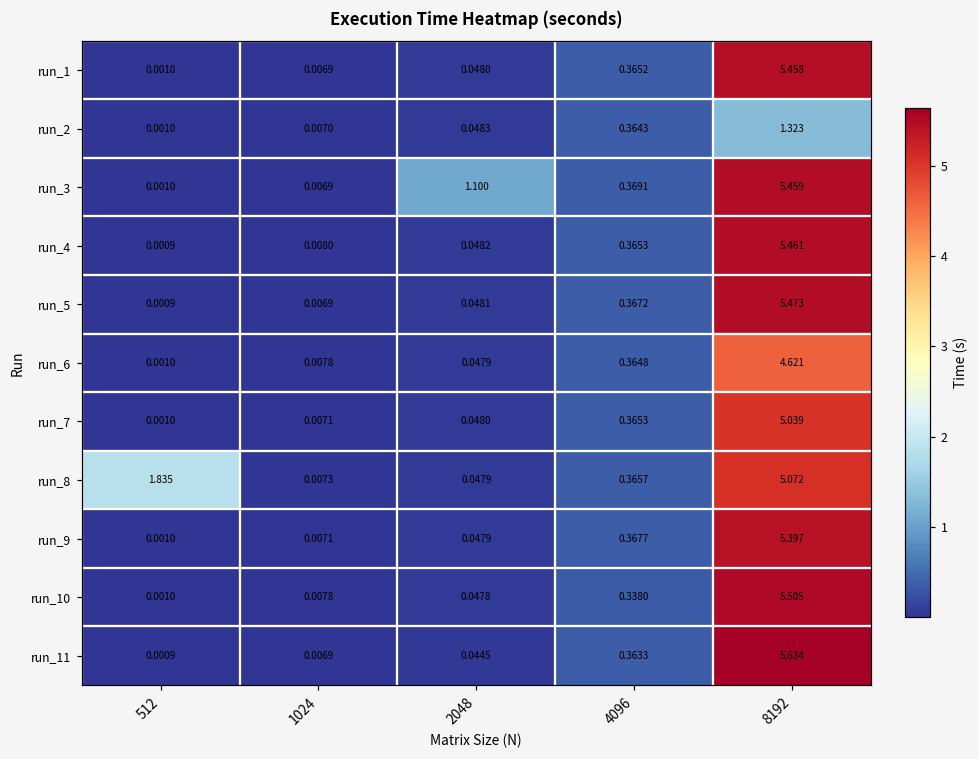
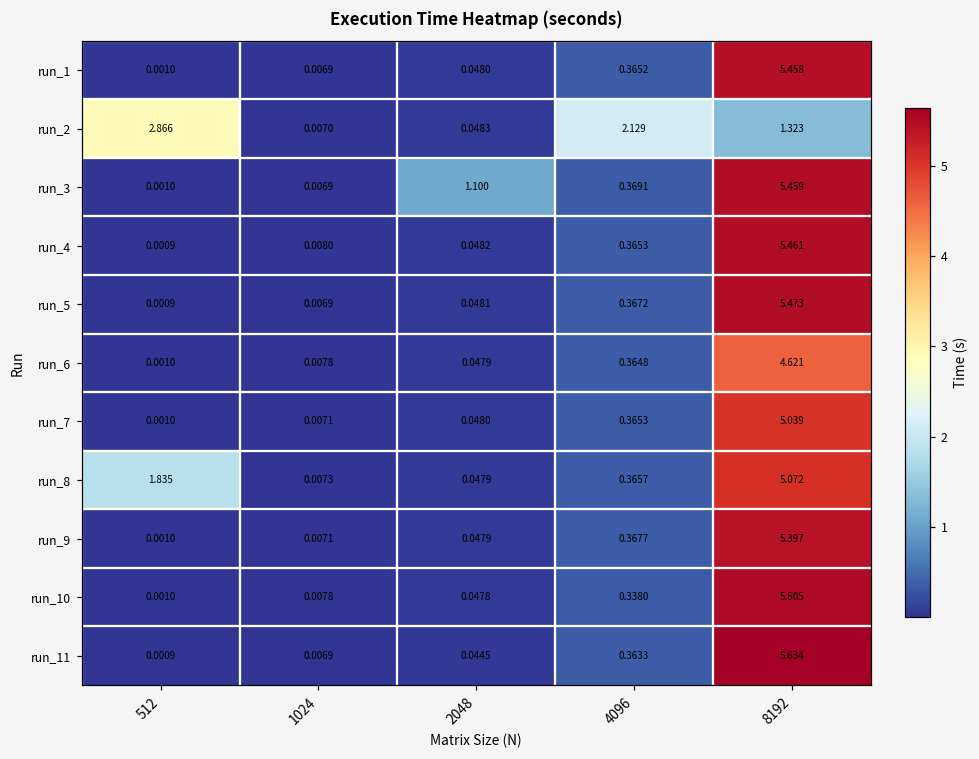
run_2, 512: 0.0010 -> 2.866
run_2, 4096: 0.3643 -> 2.129
